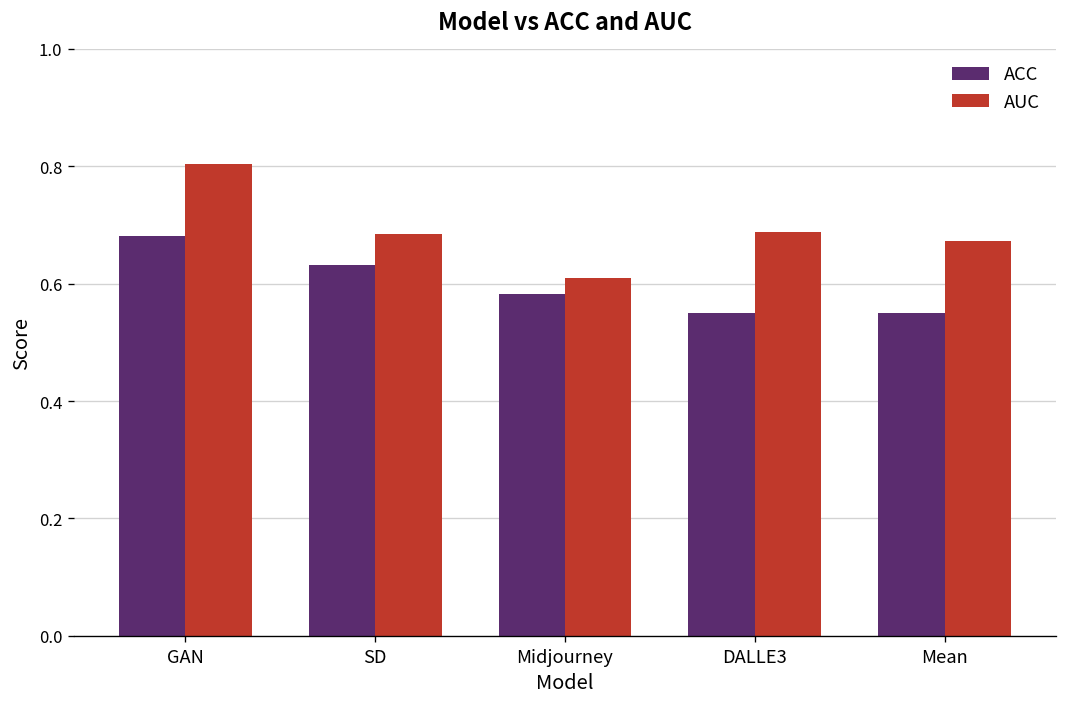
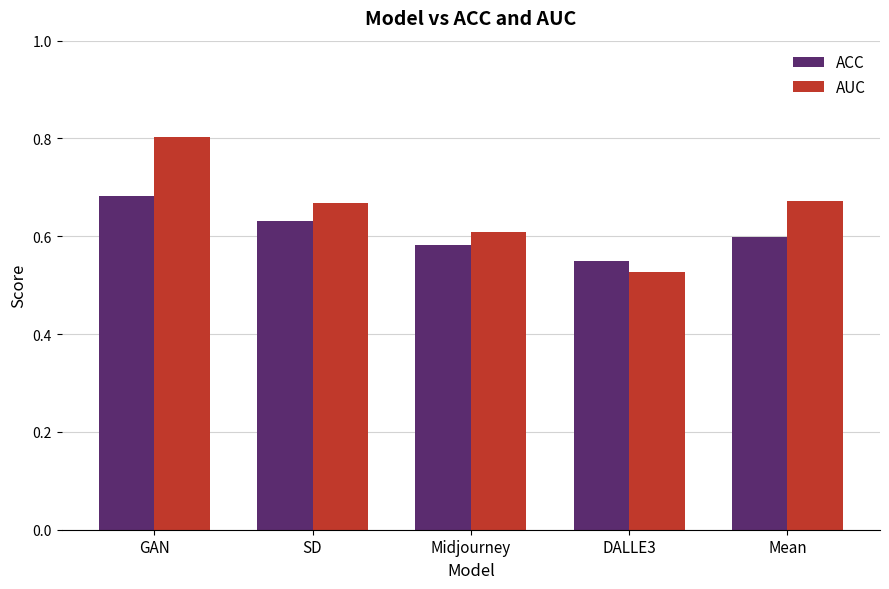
AUC, SD: 0.69 -> 0.67
AUC, DALLE3: 0.69 -> 0.53
ACC, Mean: 0.55 -> 0.60
